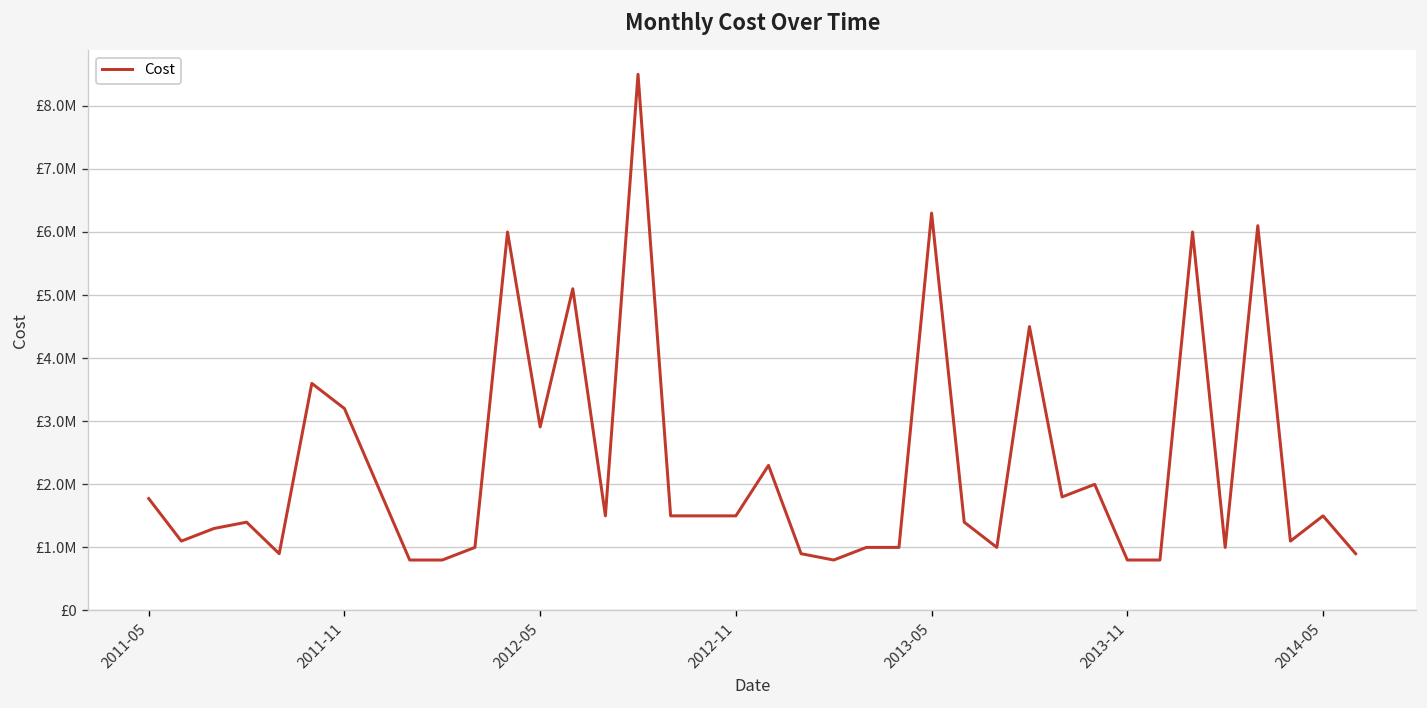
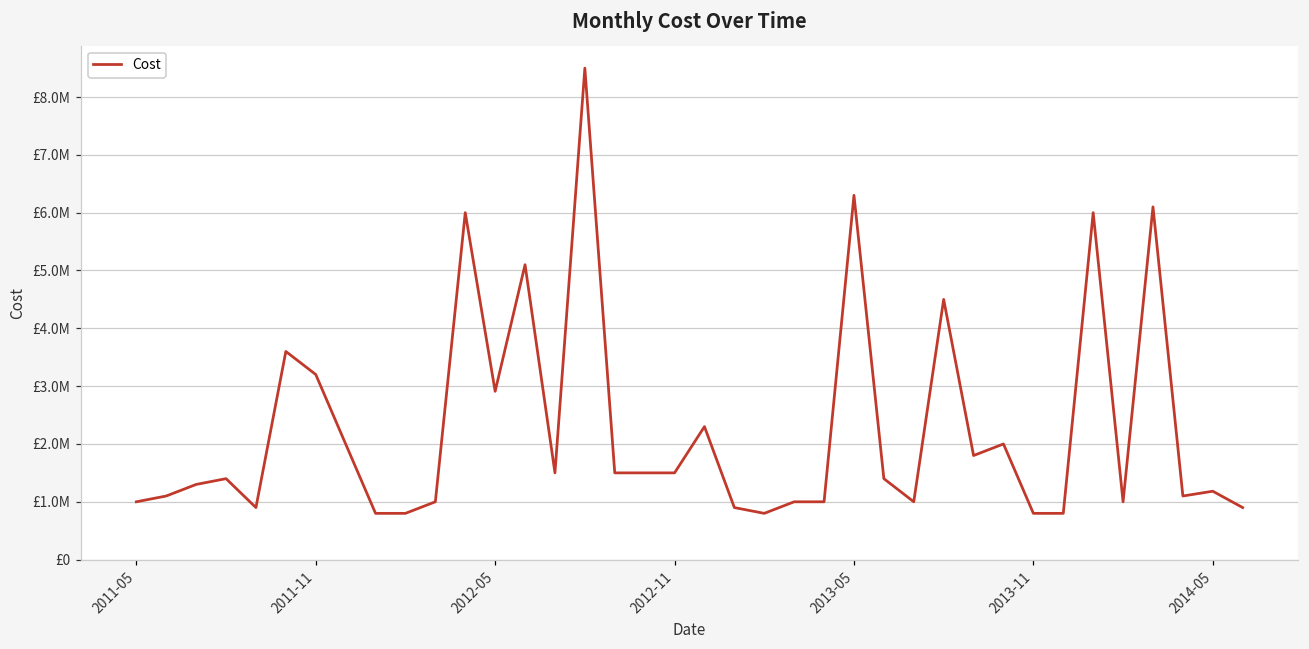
2011-05: £1800000 -> £1000000
2014-05: £1500000 -> £1200000
